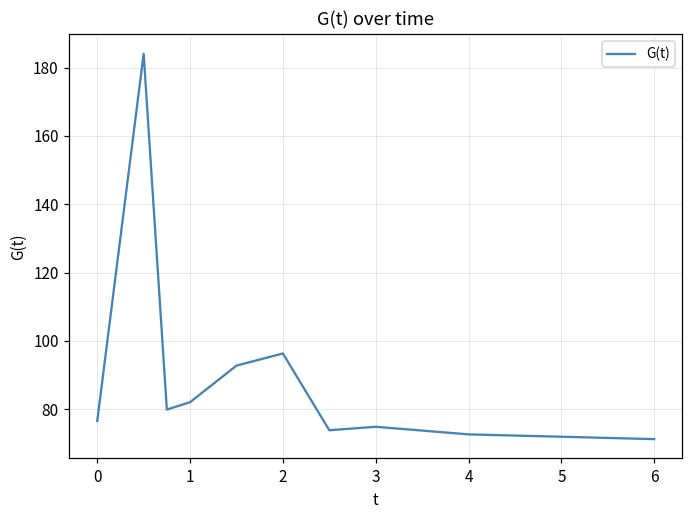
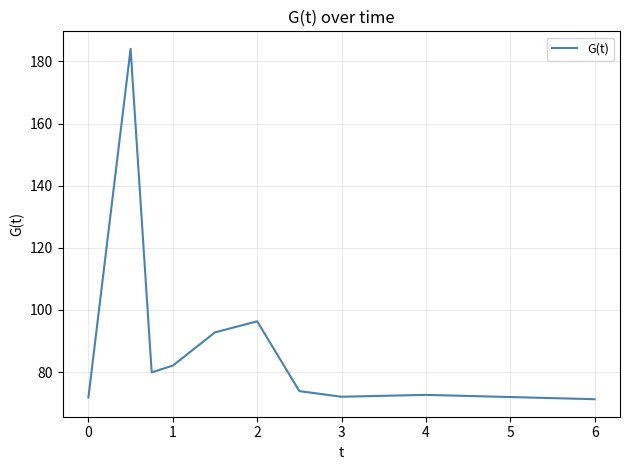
0: 77 -> 72
3: 75 -> 72
